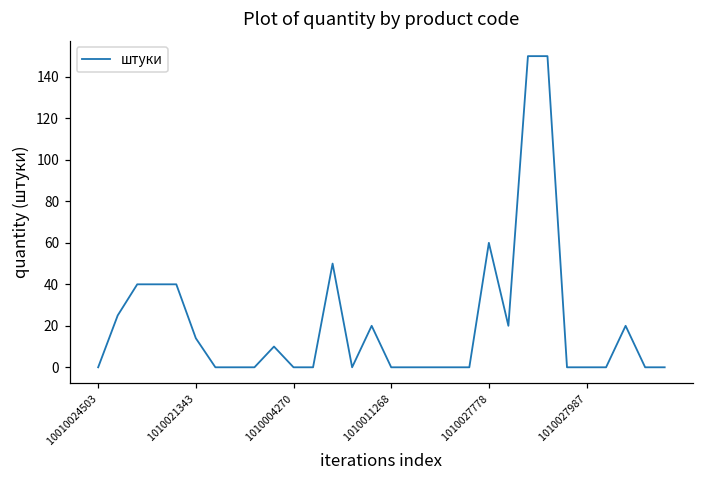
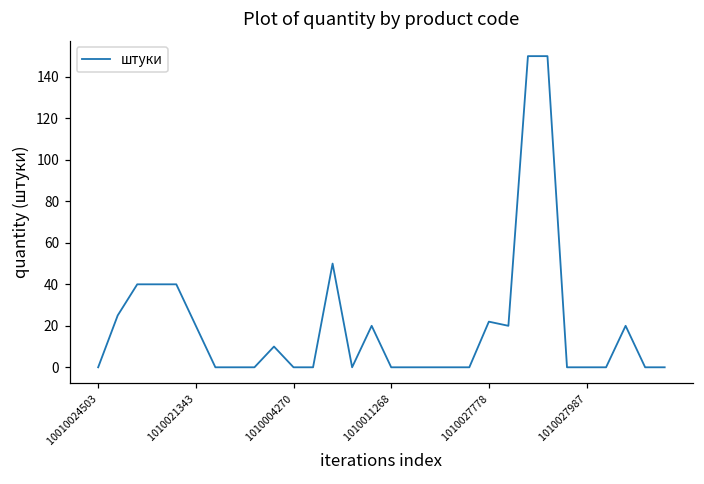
1010021343: 14 -> 20
1010027778: 60 -> 22
